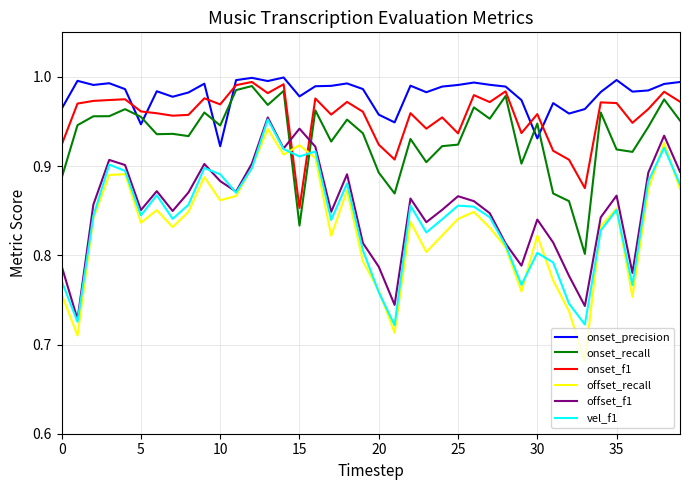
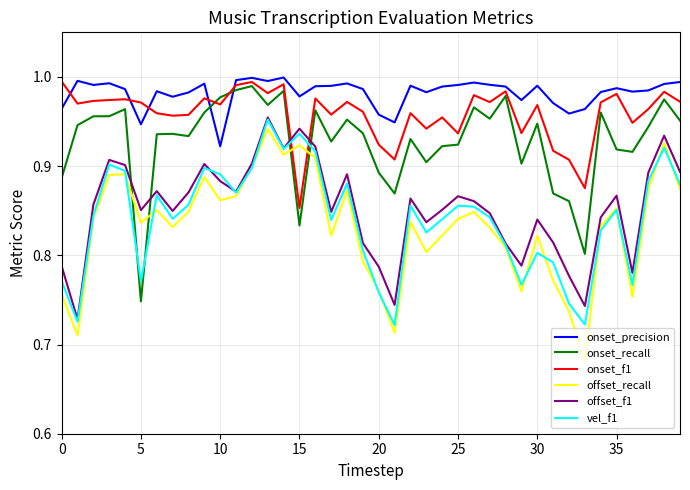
onset_f1, 0: 0.92 -> 0.99
onset_recall, 5: 0.96 -> 0.75
onset_f1, 5: 0.96 -> 0.97
vel_f1, 5: 0.84 -> 0.77
onset_recall, 10: 0.95 -> 0.98
vel_f1, 15: 0.91 -> 0.94
onset_precision, 30: 0.93 -> 0.99
onset_f1, 30: 0.96 -> 0.97
onset_precision, 35: 1.00 -> 0.99
onset_f1, 35: 0.97 -> 0.98
